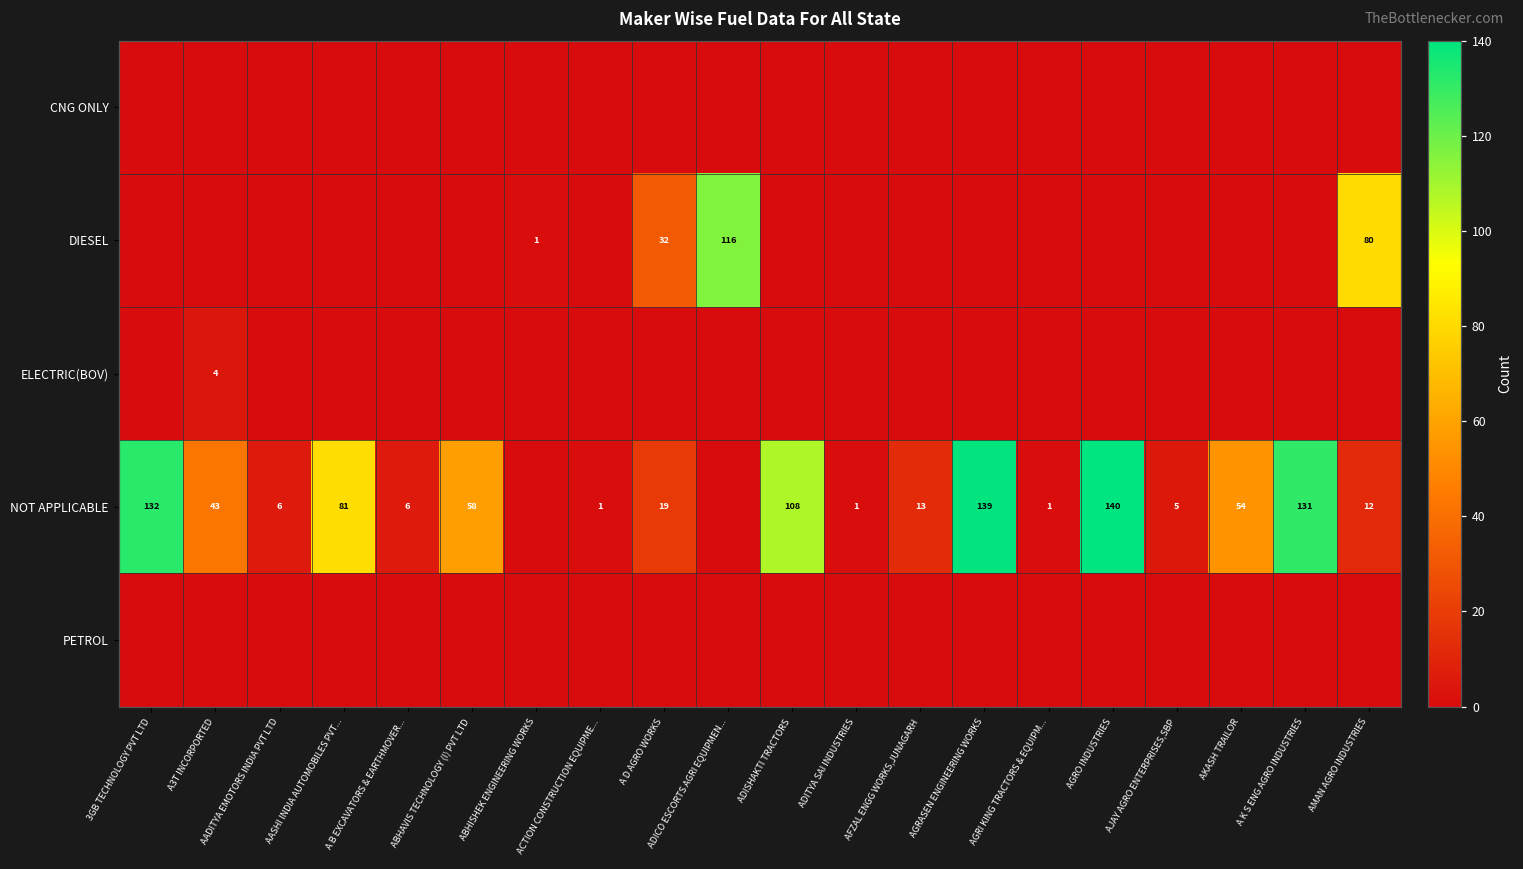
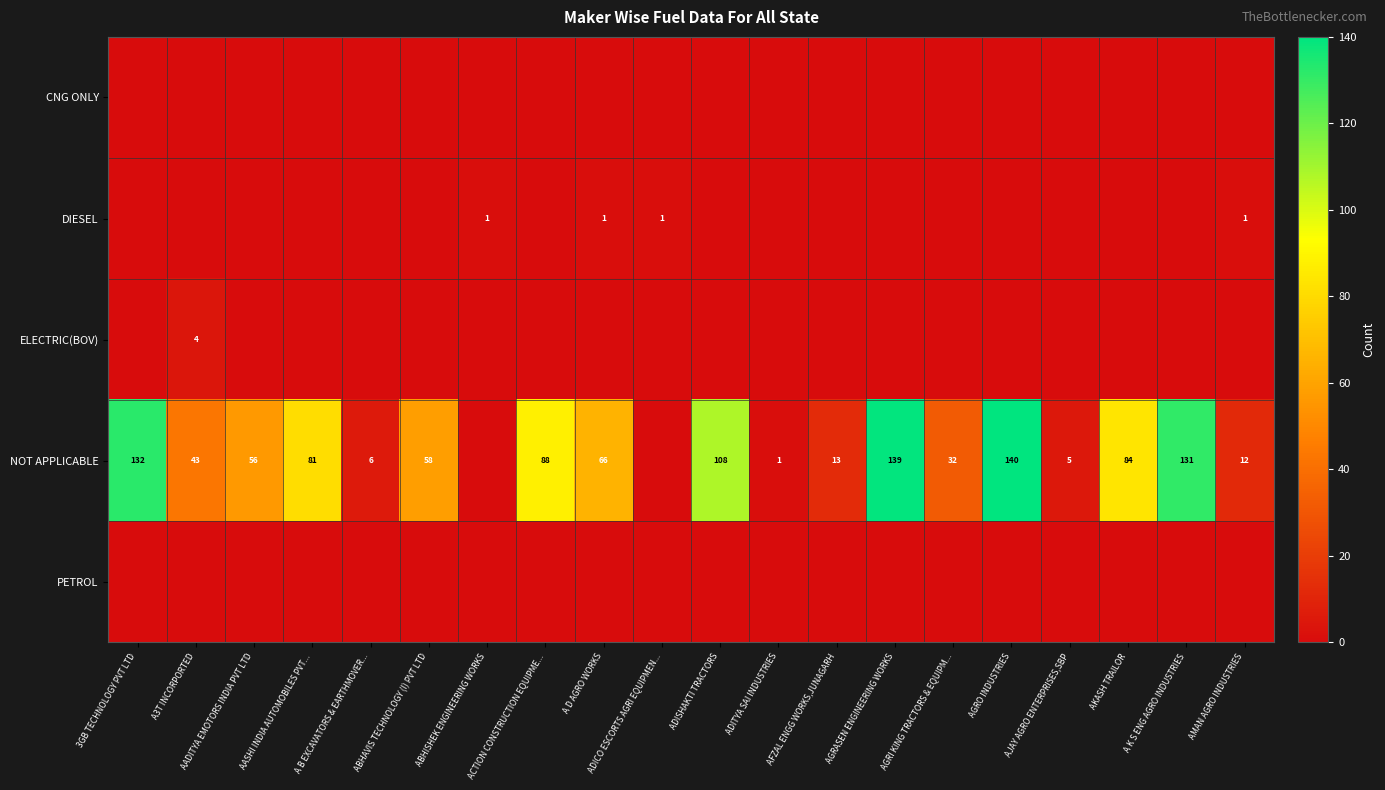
DIESEL, A D AGRO WORKS: 32 -> 1
DIESEL, ADICO ESCORTS AGRI EQUIPMEN...: 116 -> 1
DIESEL, AMAN AGRO INDUSTRIES: 80 -> 1
NOT APPLICABLE, AADITYA EMOTORS INDIA PVT LTD: 6 -> 56
NOT APPLICABLE, ACTION CONSTRUCTION EQUIPME...: 1 -> 88
NOT APPLICABLE, A D AGRO WORKS: 19 -> 66
NOT APPLICABLE, AGRI KING TRACTORS & EQUIPM...: 1 -> 32
NOT APPLICABLE, AKASH TRAILOR: 54 -> 84
